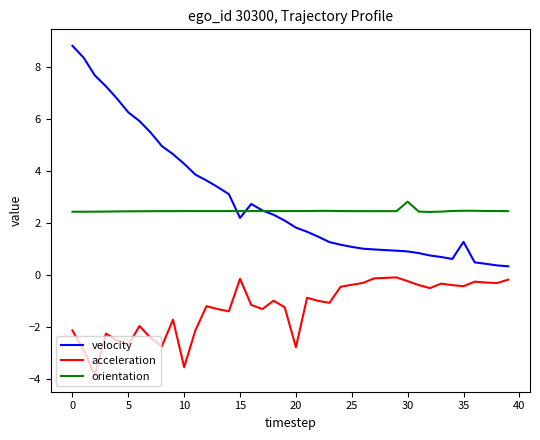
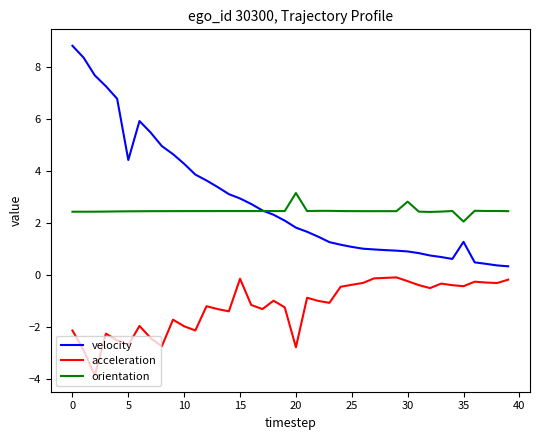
velocity, 5: 6.3 -> 4.4
acceleration, 10: -3.6 -> -2.0
velocity, 15: 2.2 -> 2.9
orientation, 20: 2.5 -> 3.2
orientation, 35: 2.5 -> 2.1
